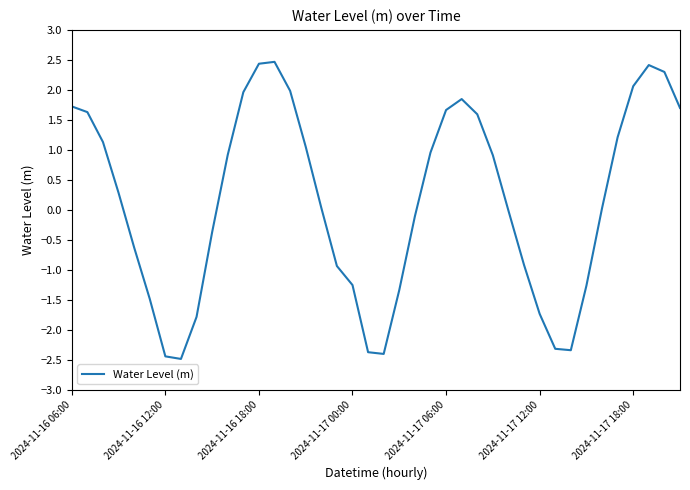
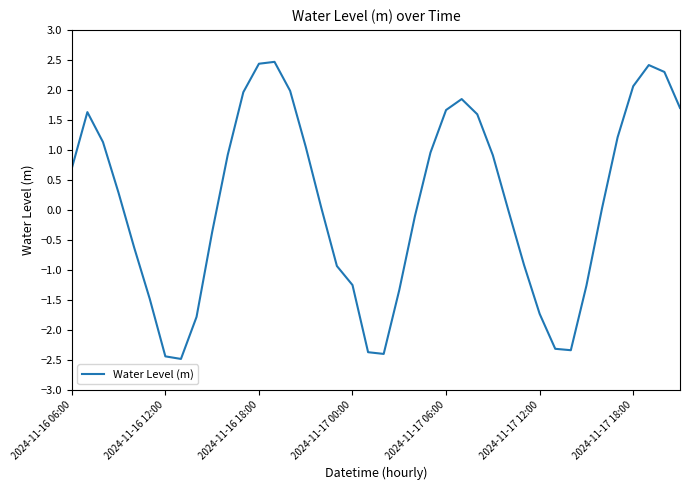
2024-11-16 06:00: 1.7 -> 0.7
